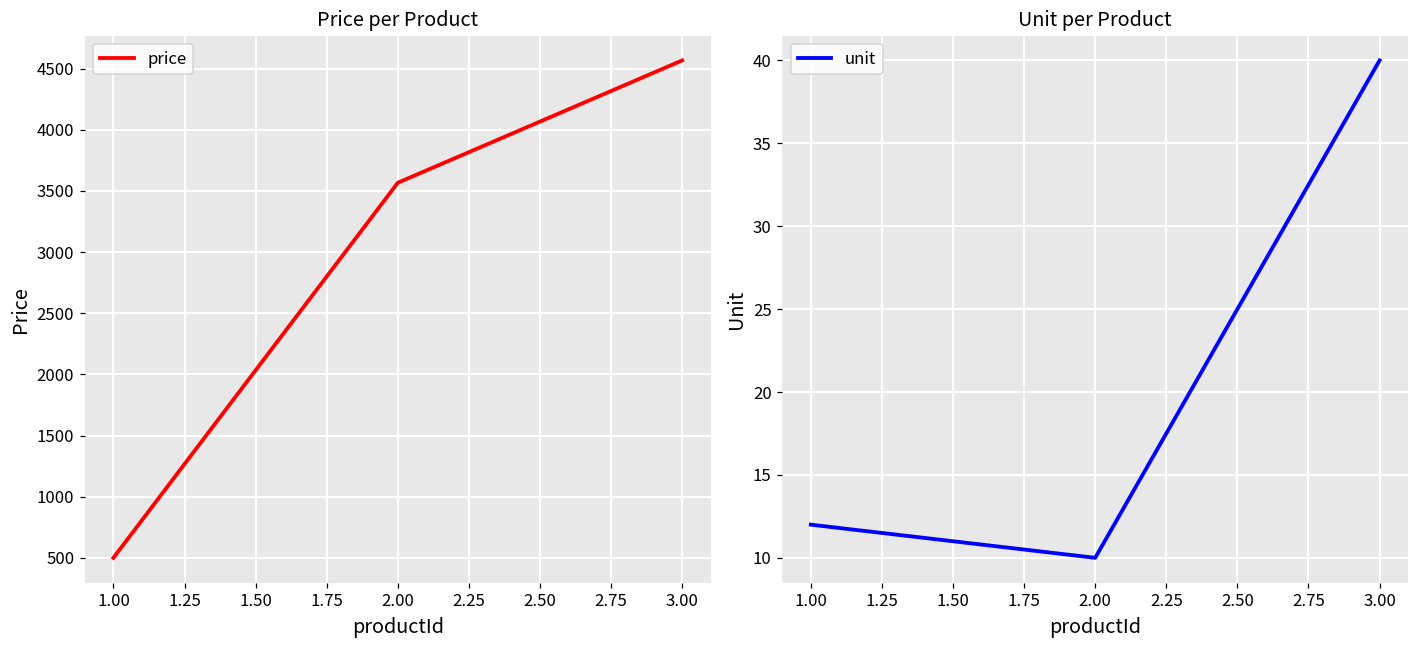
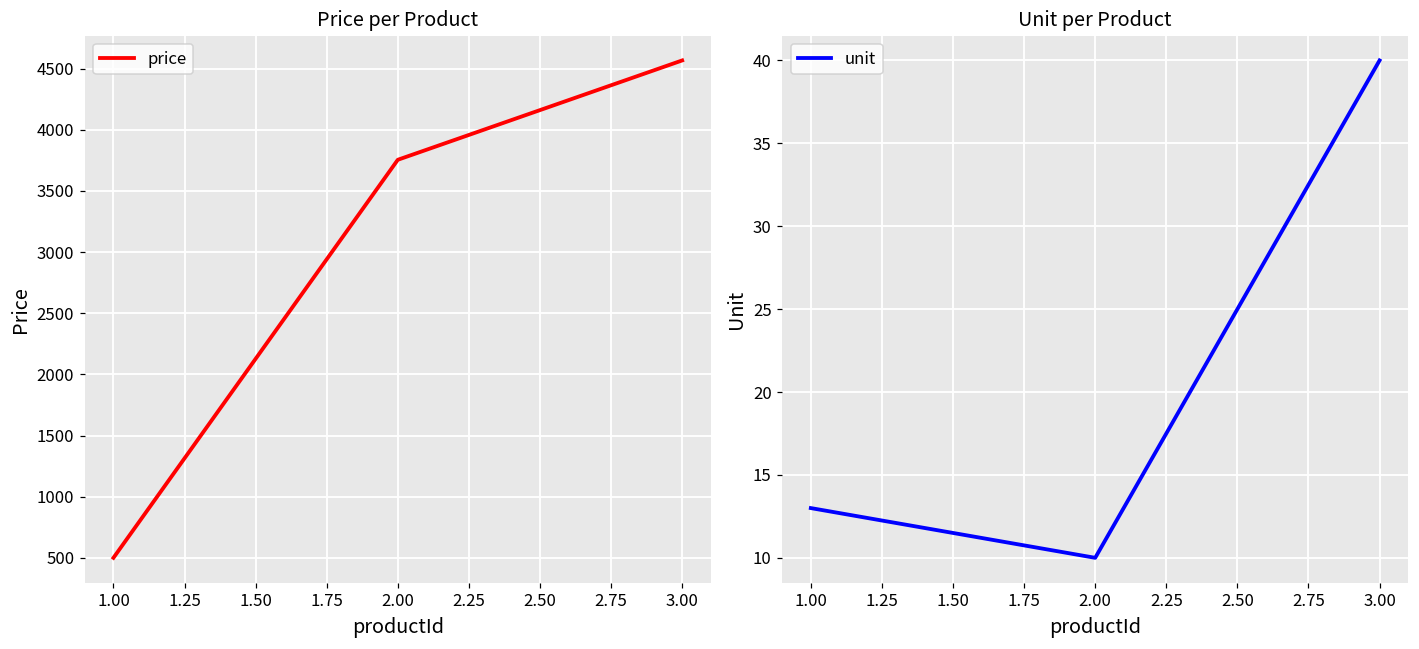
Price per Product, 2.00: 3570 -> 3750
Unit per Product, 1.00: 12 -> 13
